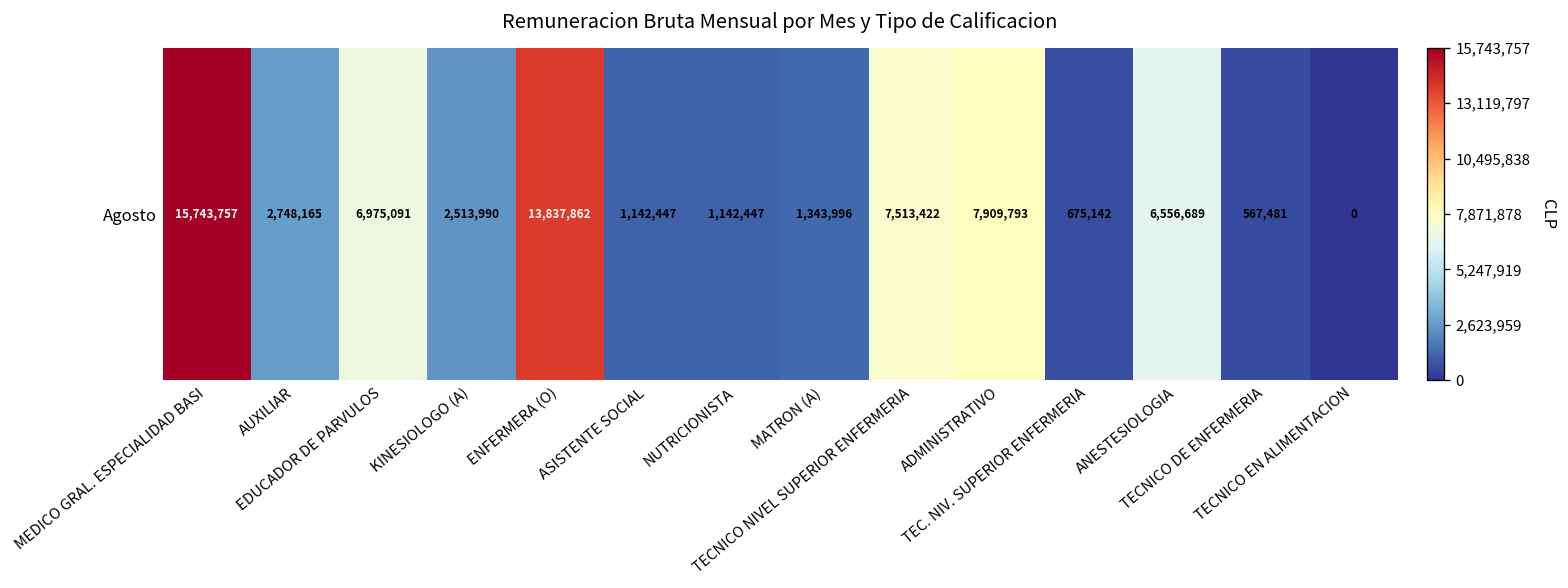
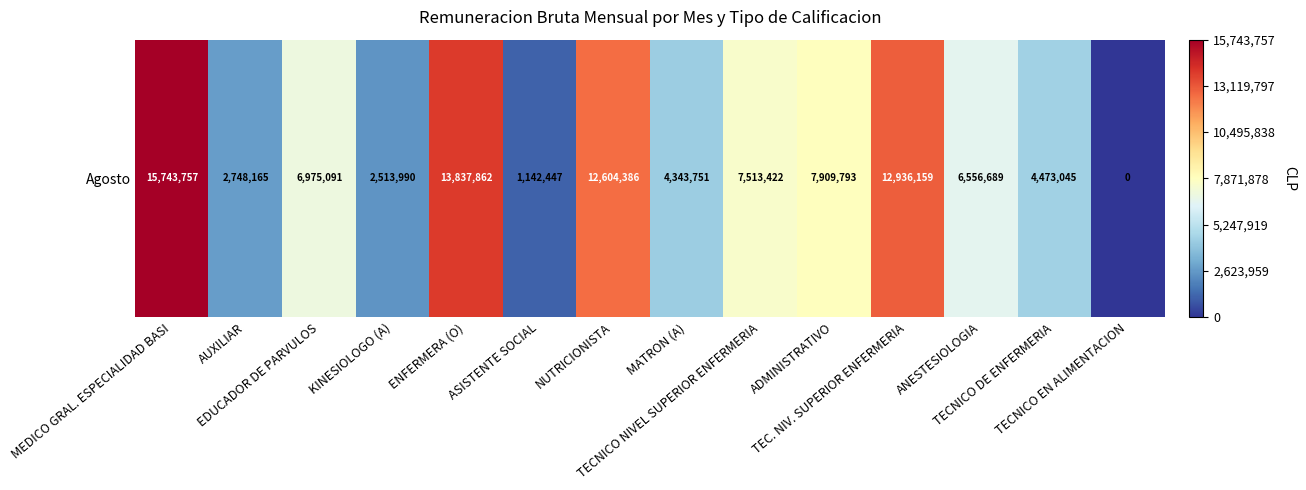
Agosto, NUTRICIONISTA: 1,142,447 -> 12,604,386
Agosto, MATRON (A): 1,343,996 -> 4,343,751
Agosto, TEC. NIV. SUPERIOR ENFERMERIA: 675,142 -> 12,936,159
Agosto, TECNICO DE ENFERMERIA: 567,481 -> 4,473,045
